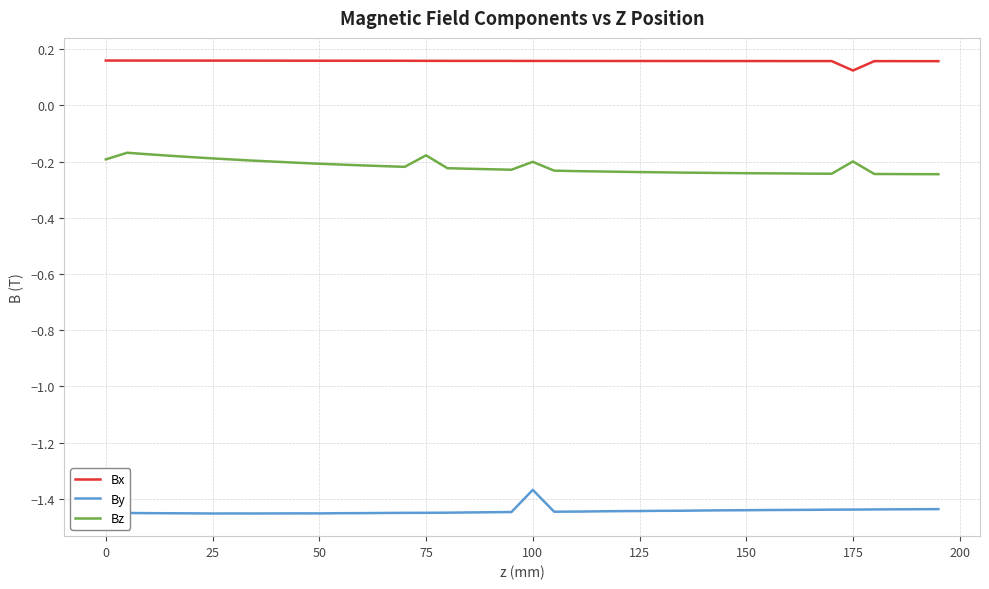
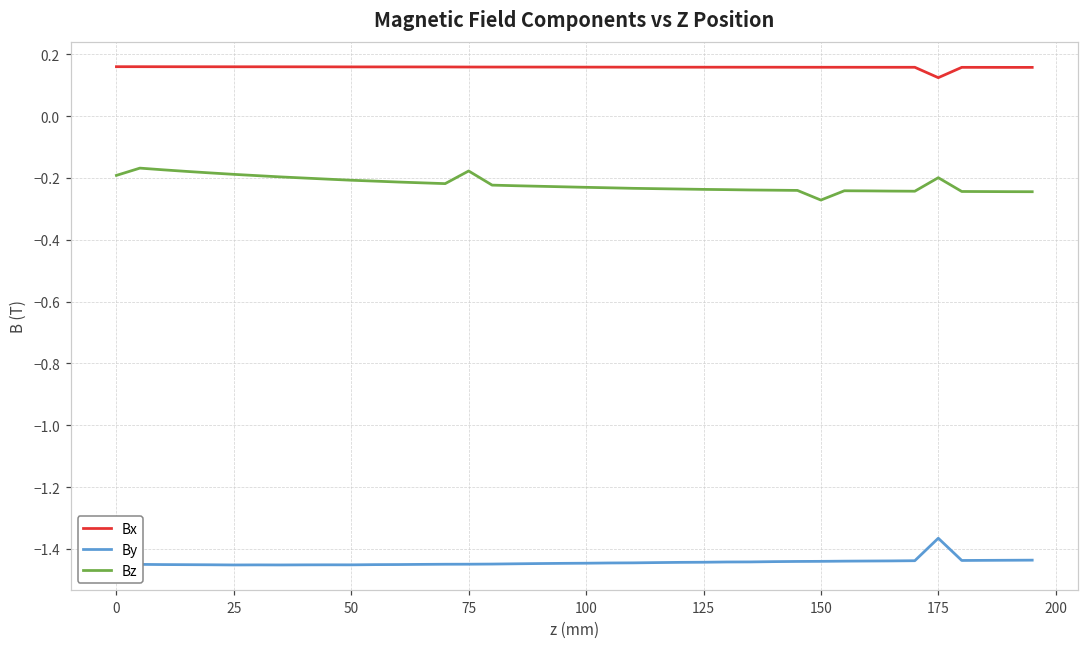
By, 100: -1.37 -> -1.45
Bz, 100: -0.20 -> -0.23
Bz, 150: -0.24 -> -0.27
By, 175: -1.44 -> -1.37
